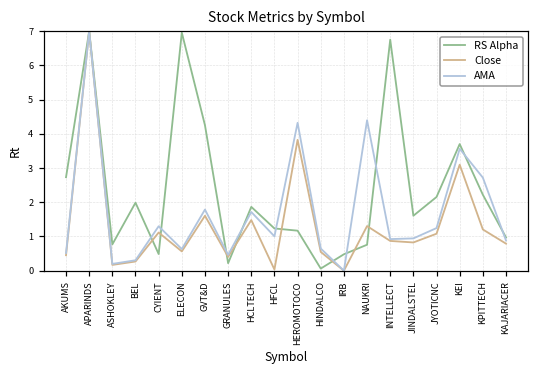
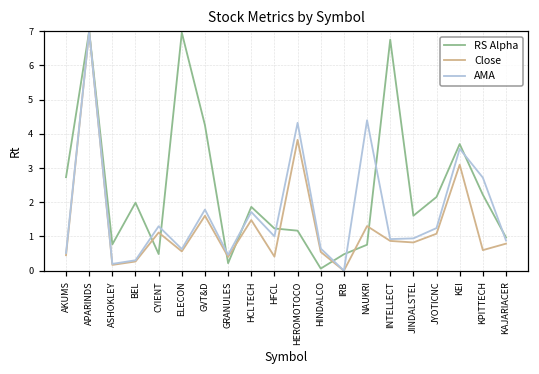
Close, HFCL: 0.0 -> 0.4
Close, KPITTECH: 1.2 -> 0.6
